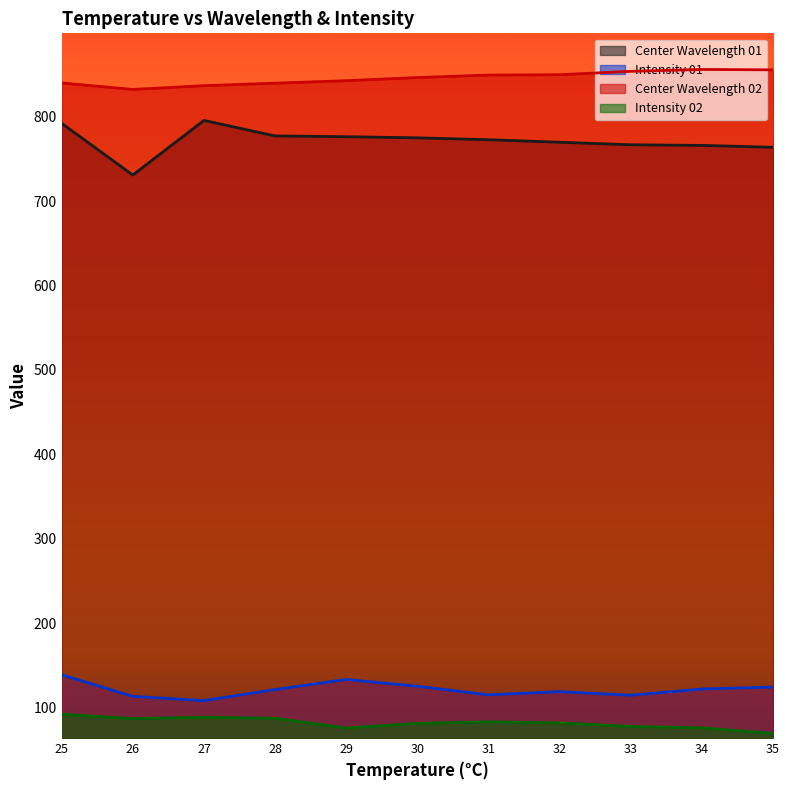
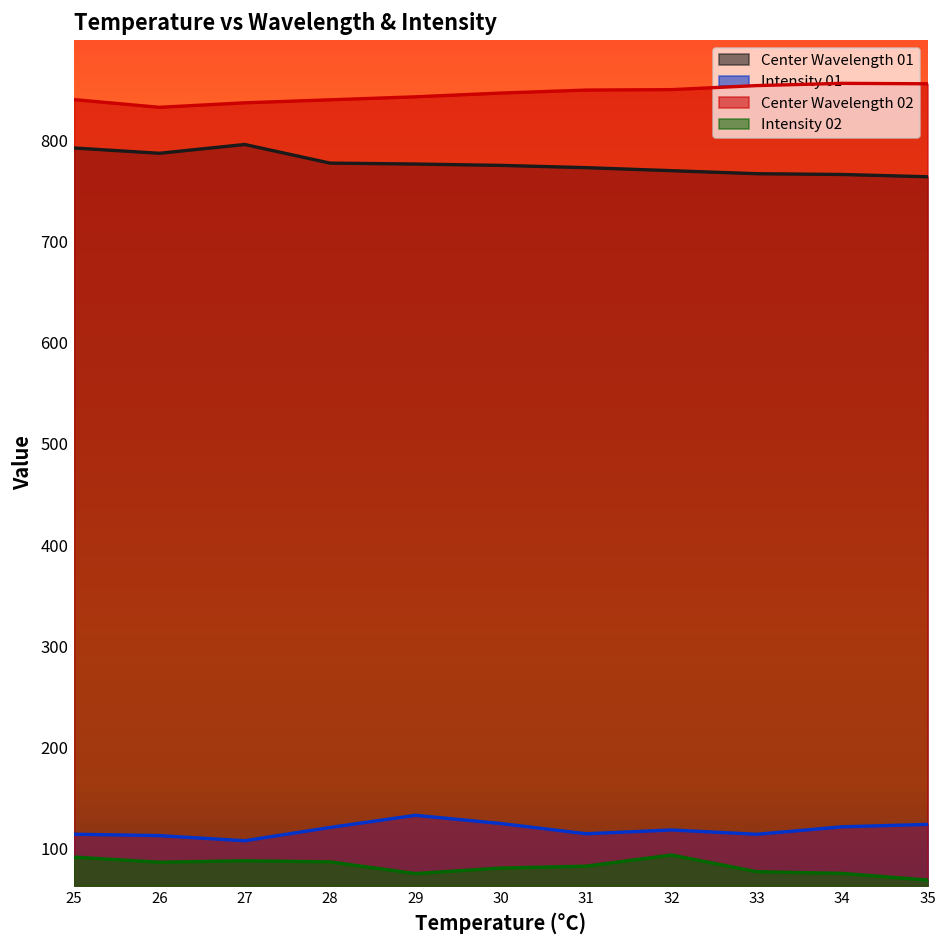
Intensity 01, 25: 140 -> 110
Center Wavelength 01, 26: 730 -> 790
Intensity 02, 32: 80 -> 90
